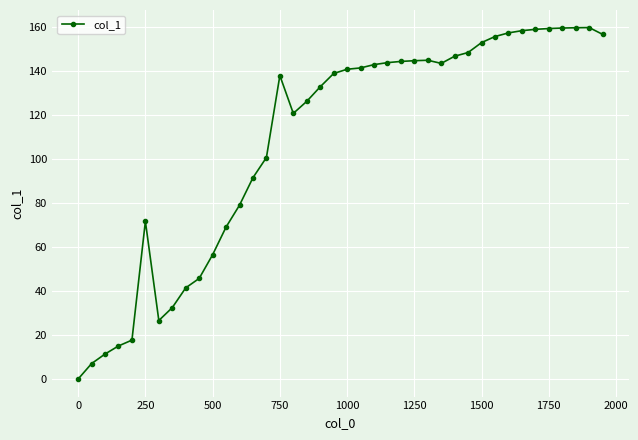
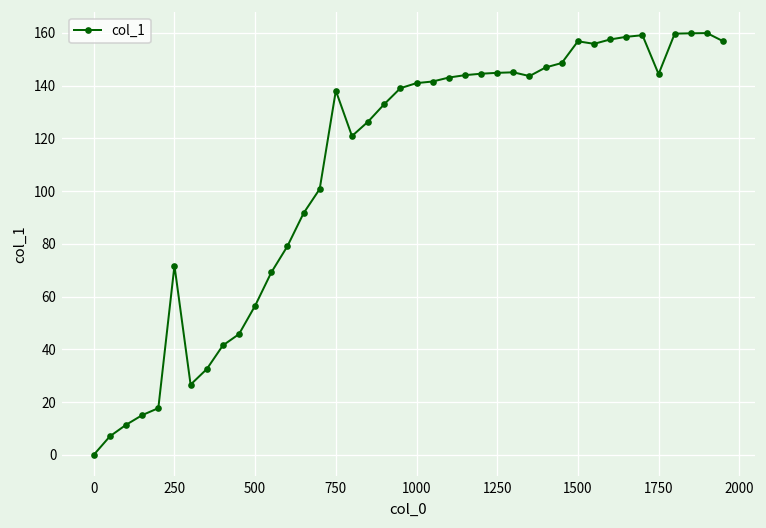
1500: 153 -> 157
1750: 160 -> 144
